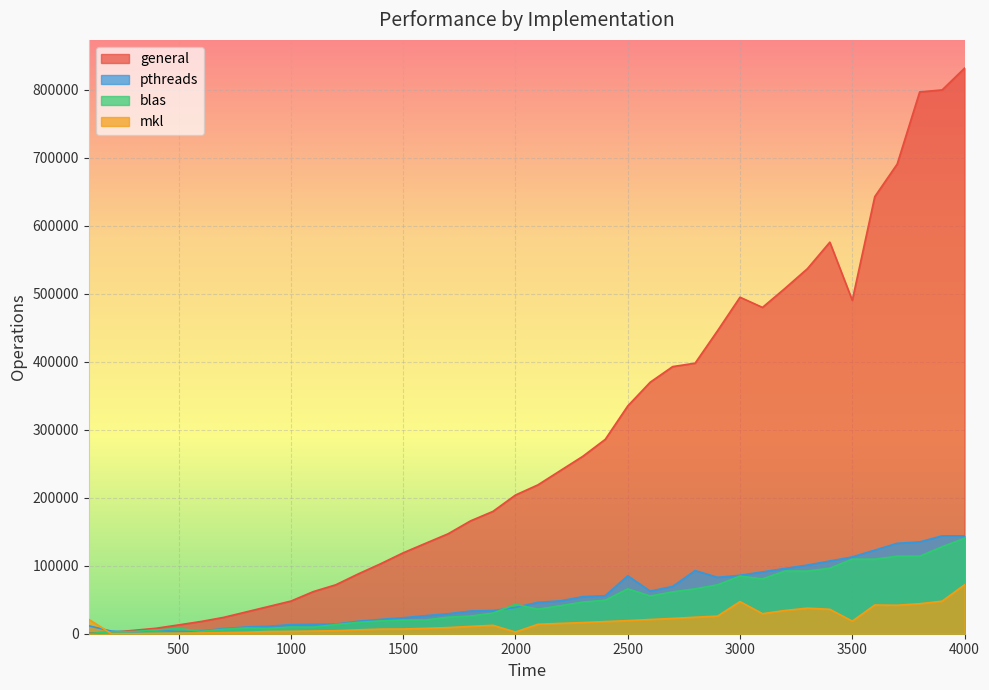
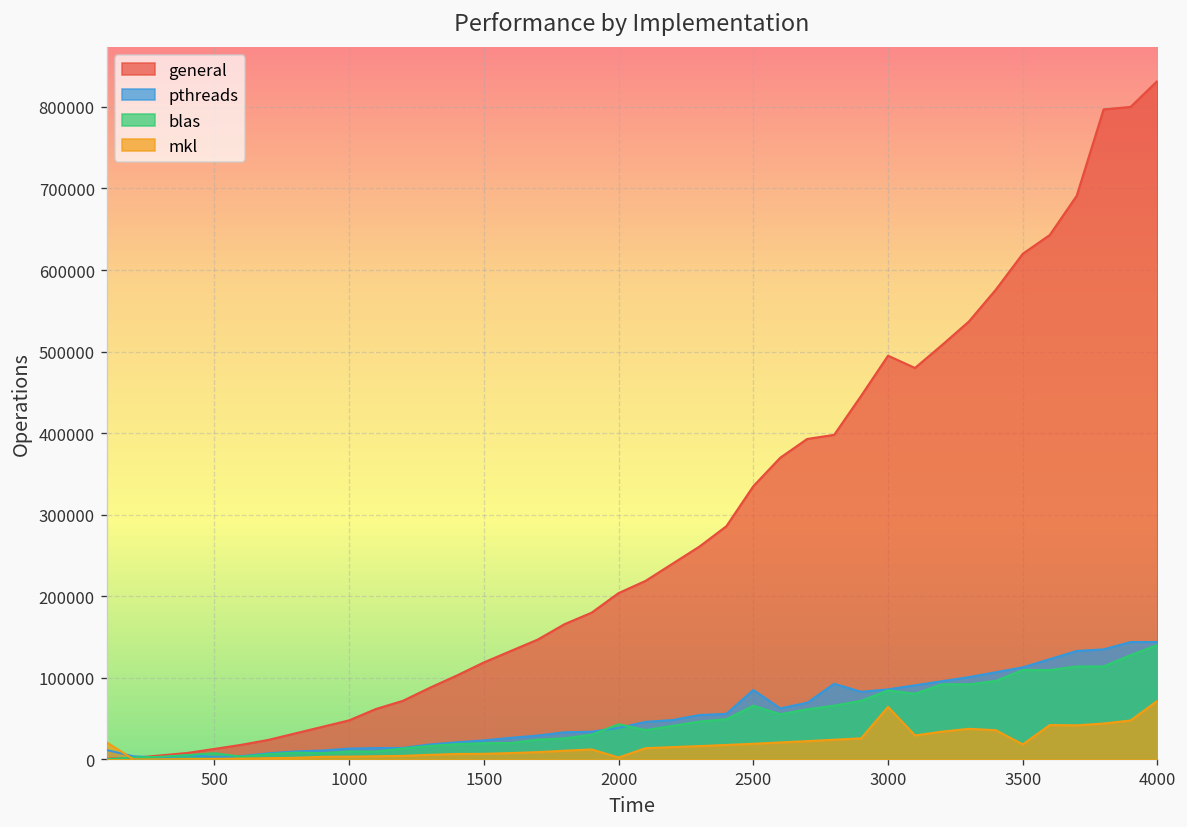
mkl, 3000: 50000 -> 60000
general, 3500: 490000 -> 620000
